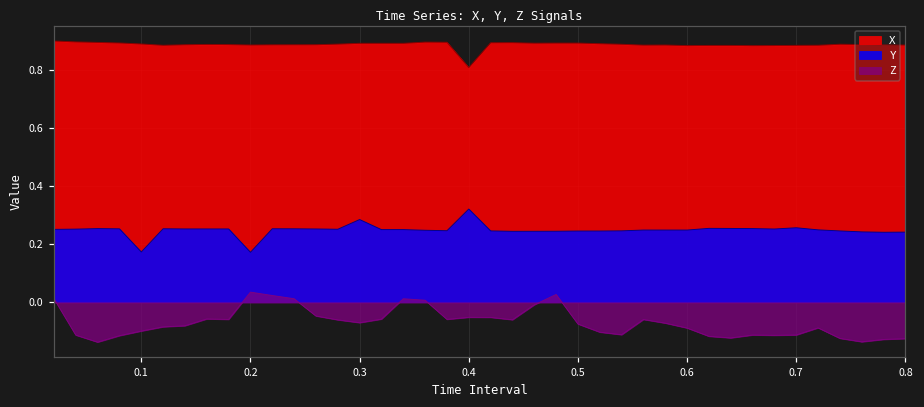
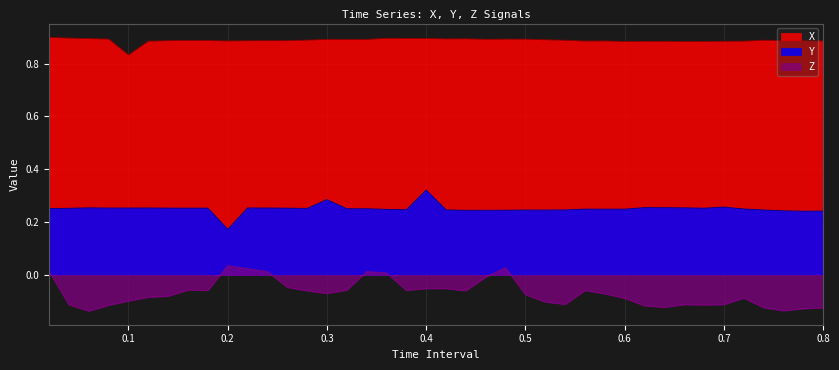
X, 0.1: 0.89 -> 0.83
Y, 0.1: 0.17 -> 0.25
X, 0.4: 0.81 -> 0.90
